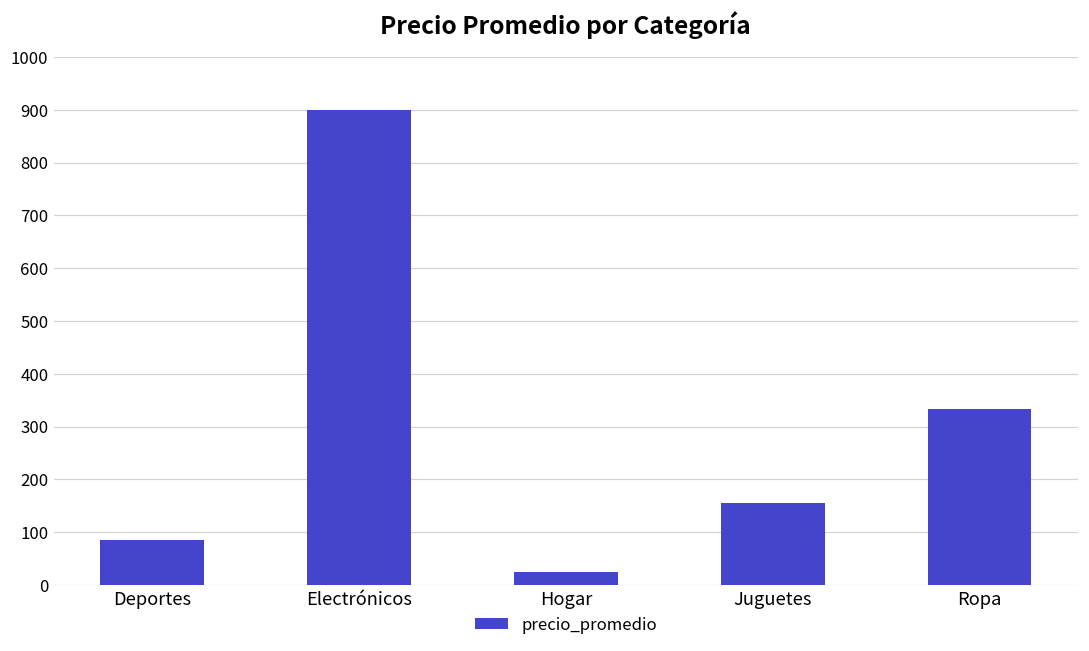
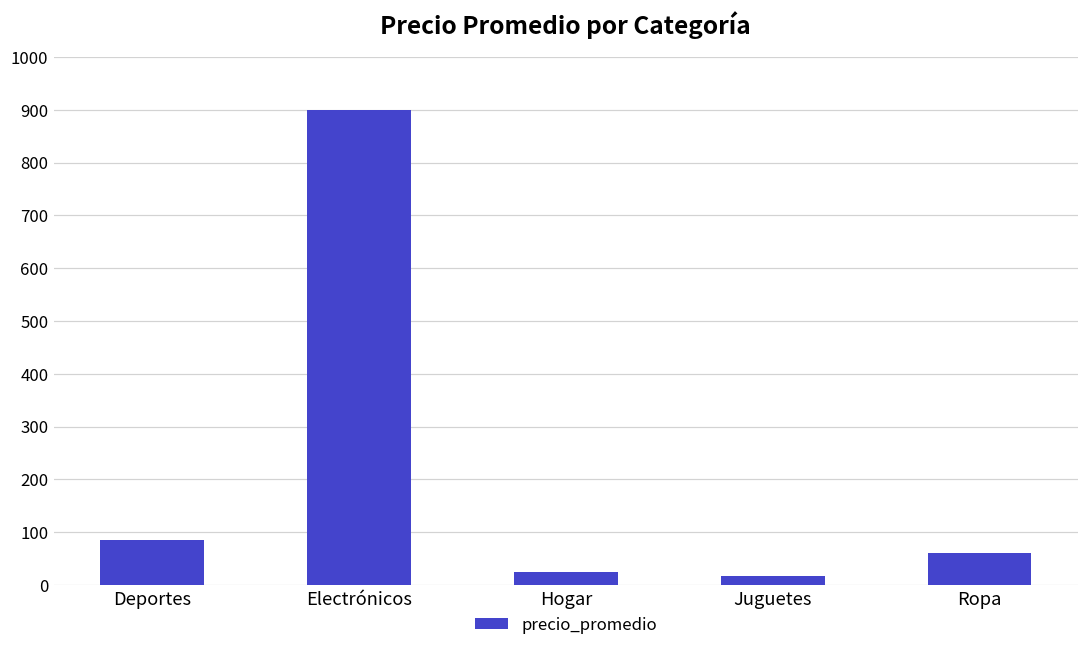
Juguetes: 160 -> 20
Ropa: 330 -> 60
